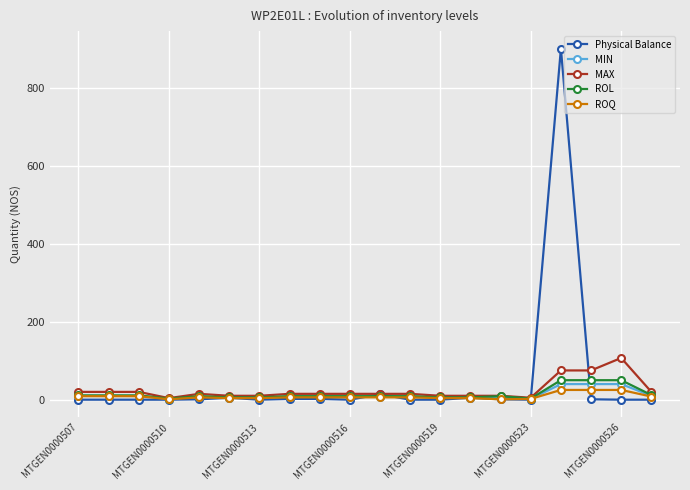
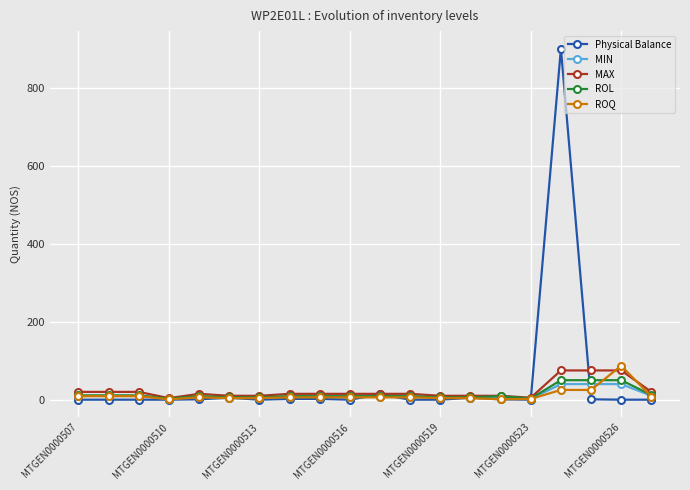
MAX, MTGEN0000526: 110 -> 80
ROQ, MTGEN0000526: 30 -> 90
